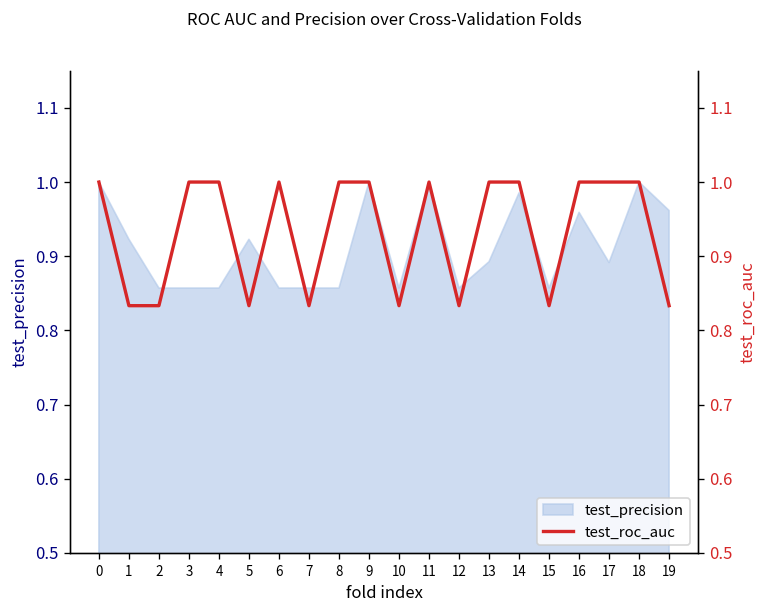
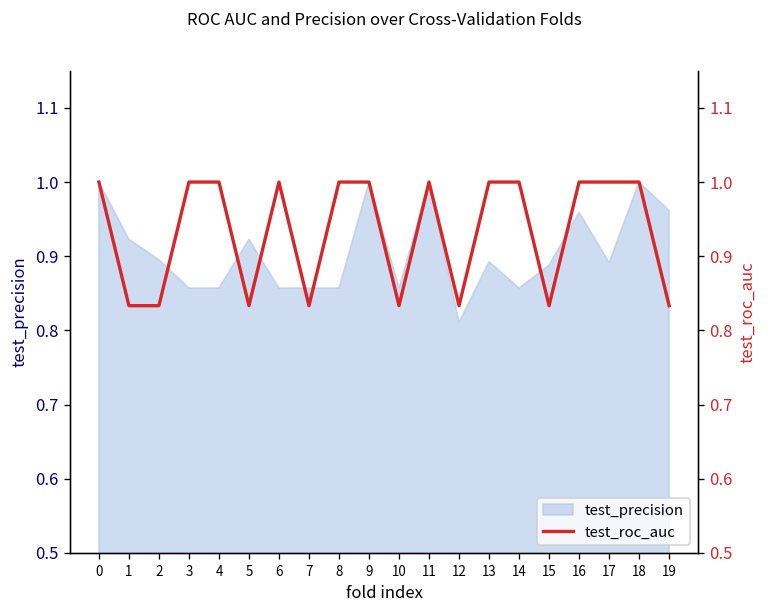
test_precision, 2: 0.86 -> 0.90
test_precision, 12: 0.86 -> 0.81
test_precision, 14: 0.99 -> 0.86
test_precision, 15: 0.86 -> 0.89
